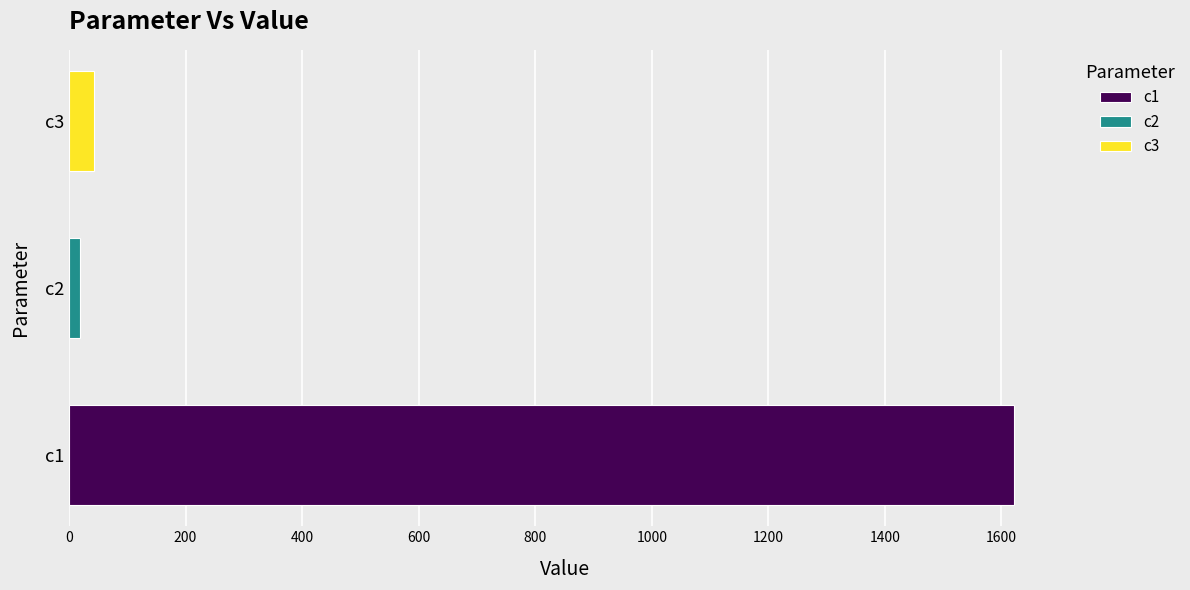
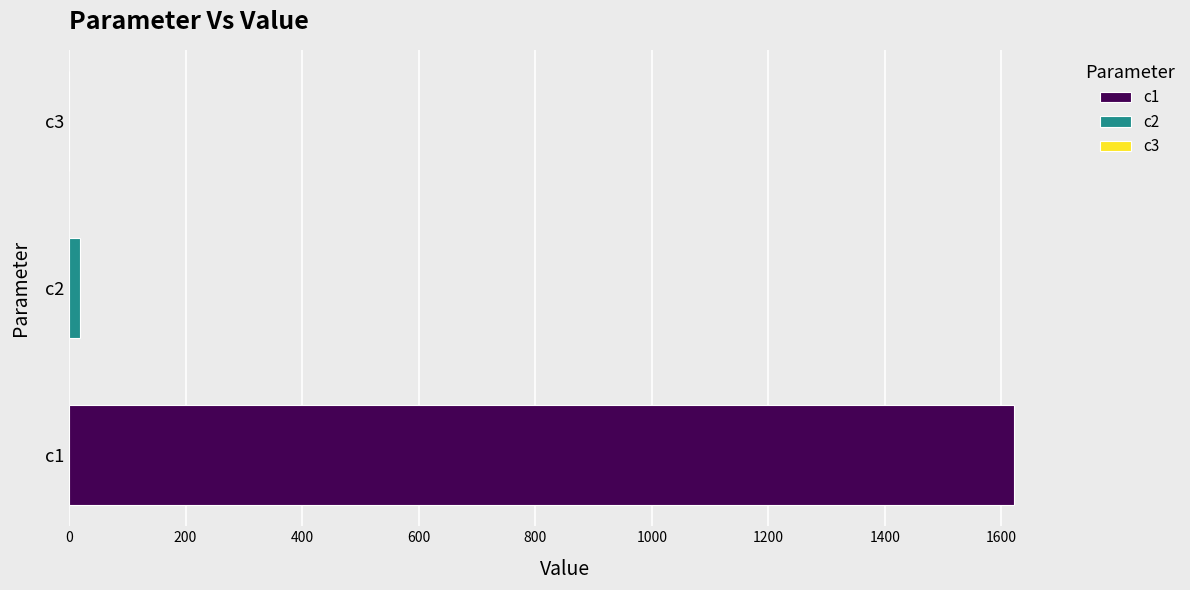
c3: 40 -> 0
